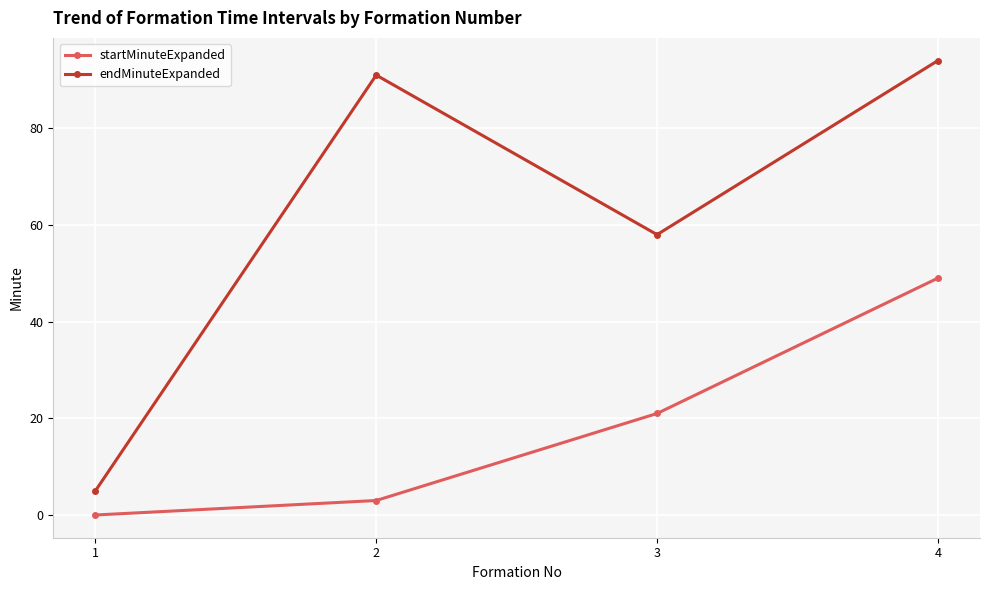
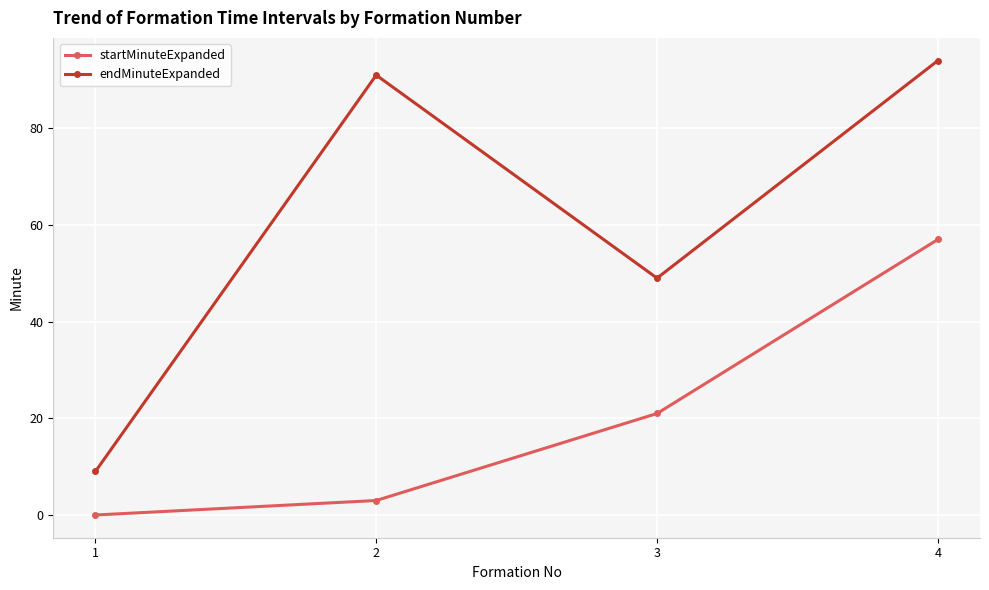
endMinuteExpanded, 1: 5 -> 9
endMinuteExpanded, 3: 58 -> 49
startMinuteExpanded, 4: 49 -> 57
